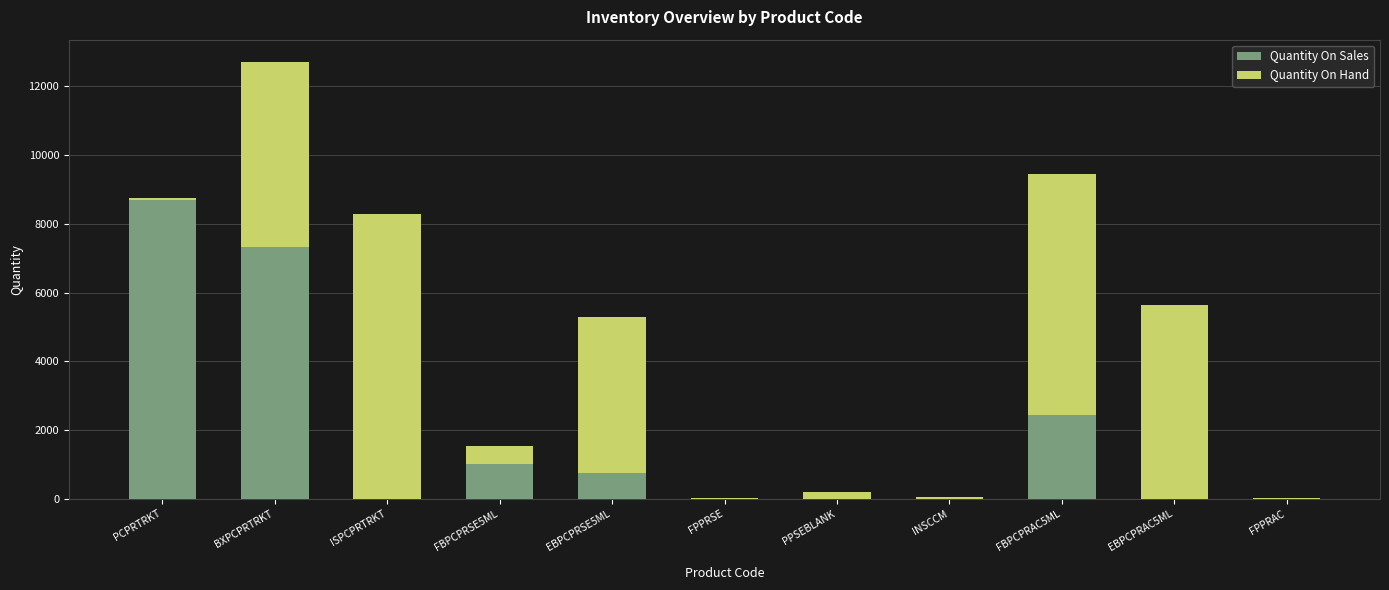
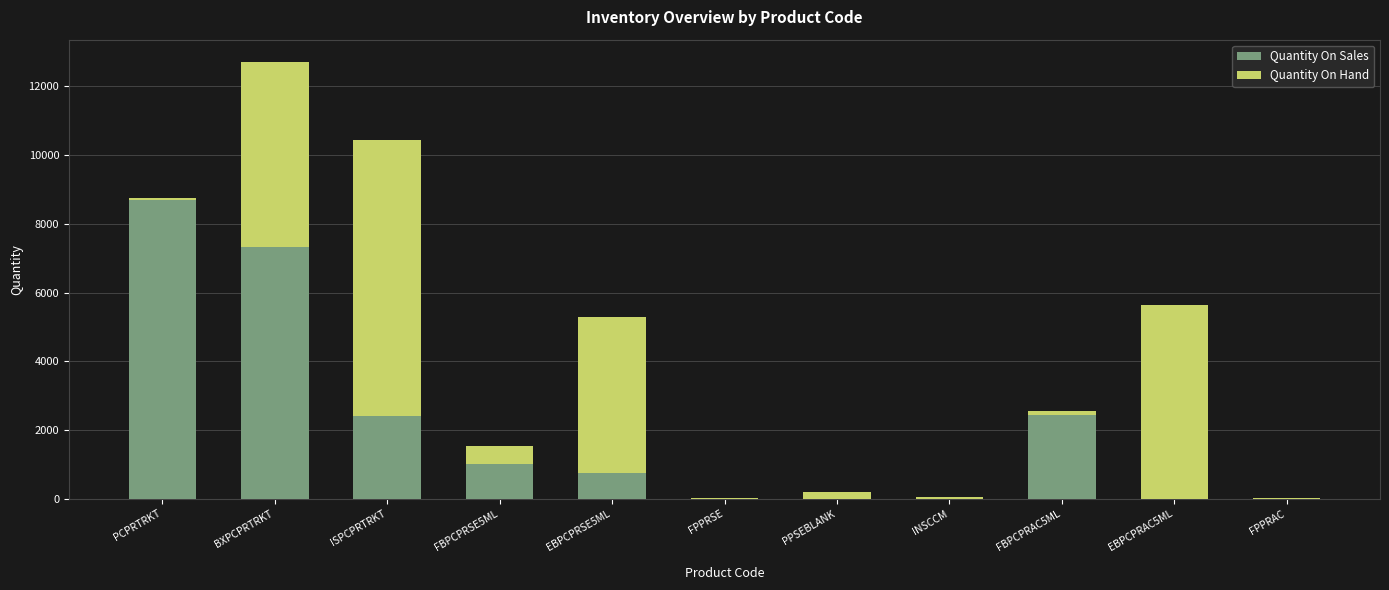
Quantity On Sales, ISPCPRTRKT: 0 -> 2400
Quantity On Hand, ISPCPRTRKT: 8300 -> 8000
Quantity On Hand, FBPCPRAC5ML: 7000 -> 100
